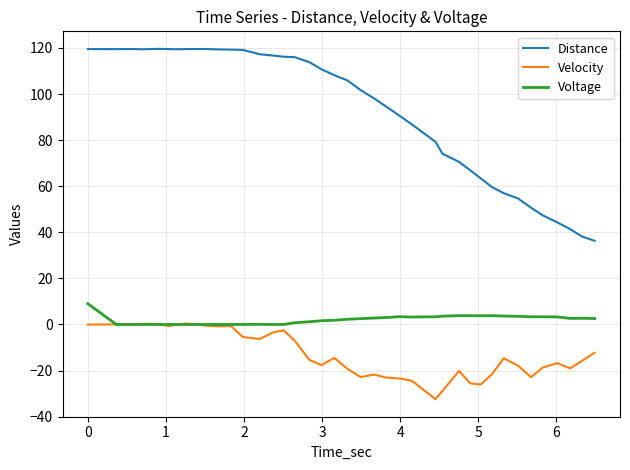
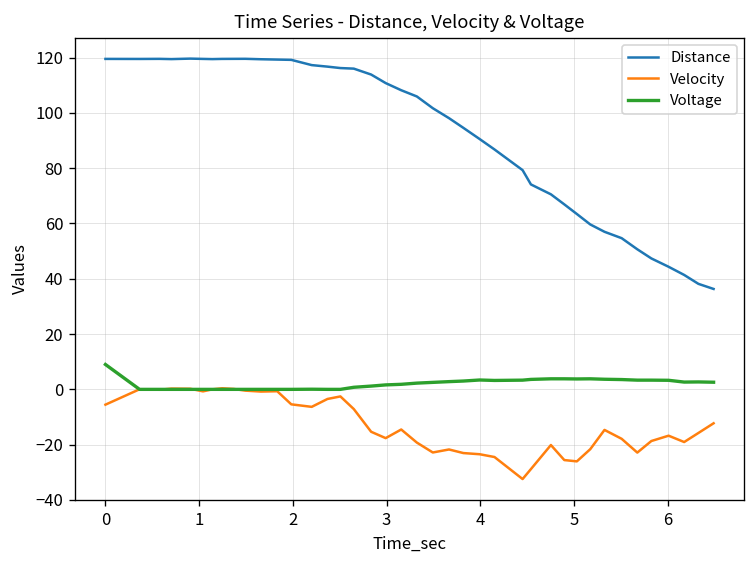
Velocity, 0: 0 -> -6
